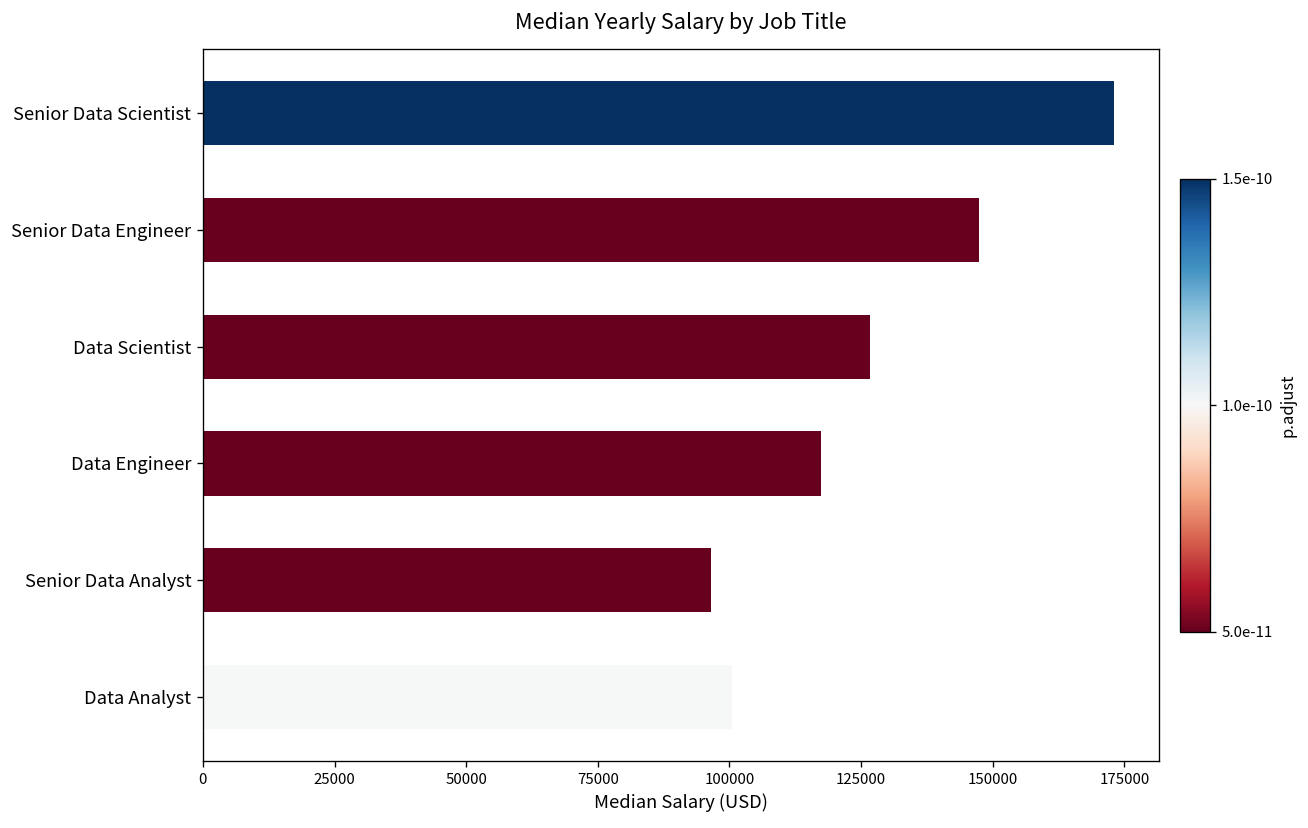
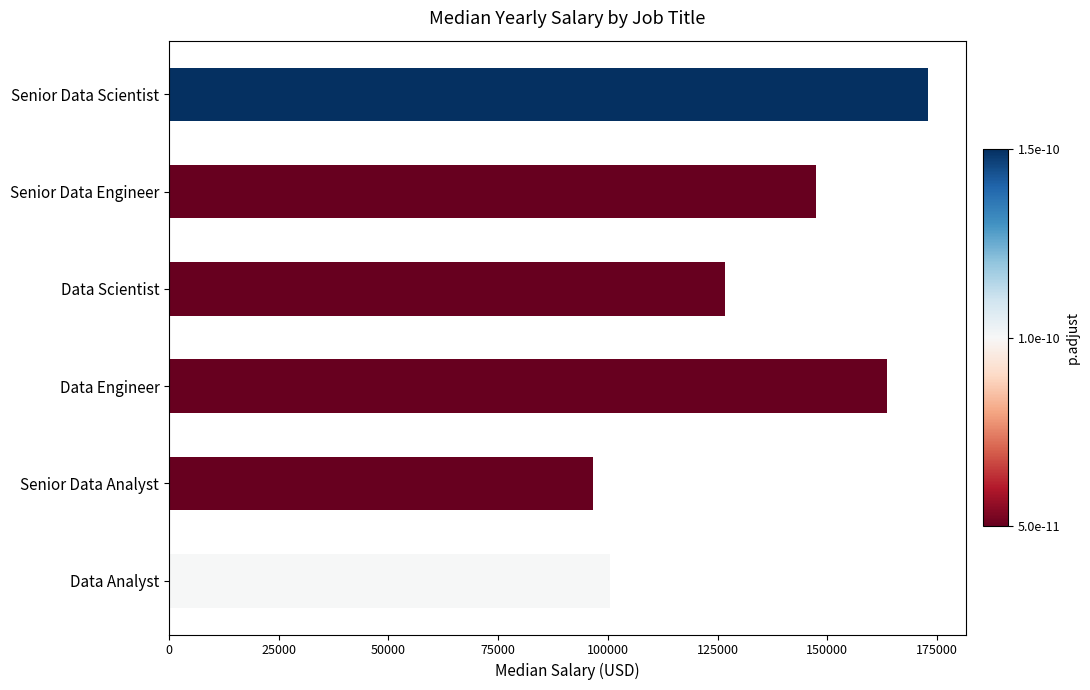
Data Engineer: 117000 -> 164000
